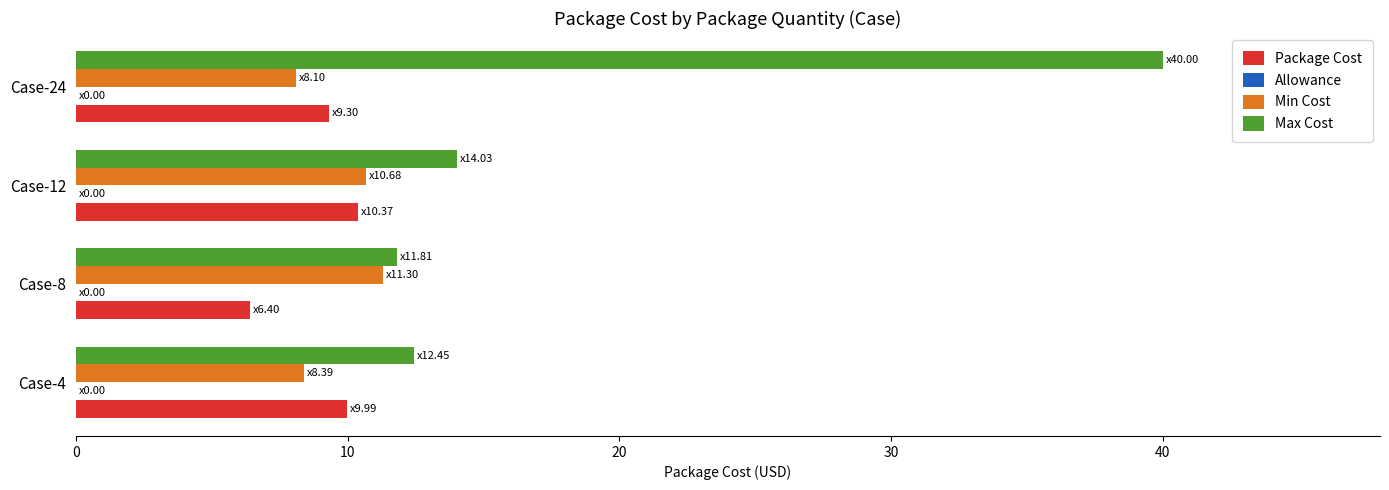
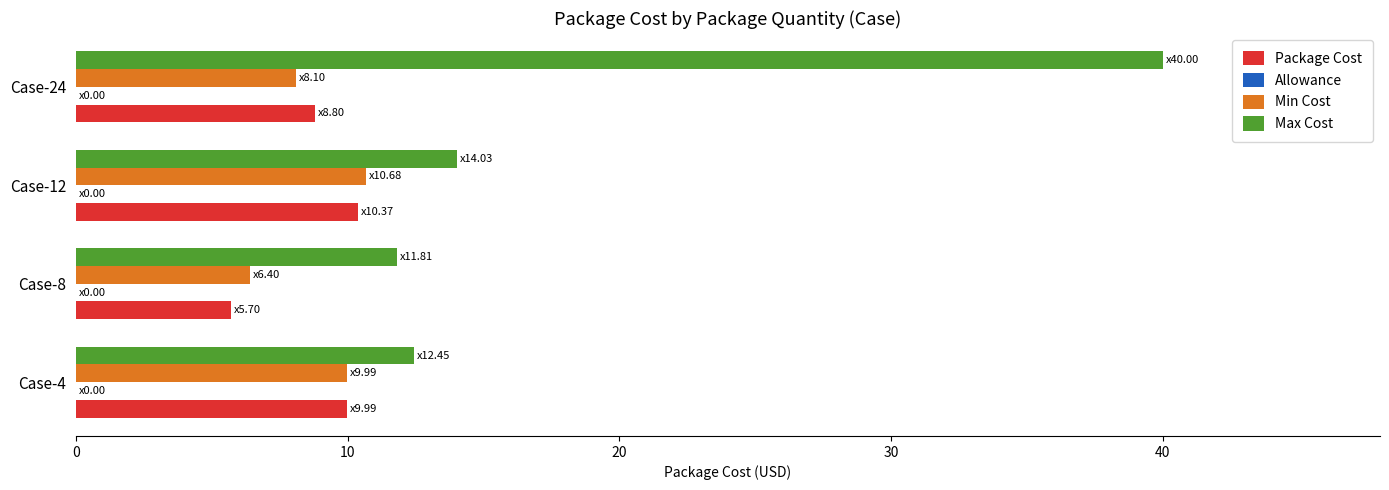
Package Cost, Case-24: 9.30 -> 8.80
Min Cost, Case-8: 11.30 -> 6.40
Package Cost, Case-8: 6.40 -> 5.70
Min Cost, Case-4: 8.39 -> 9.99
